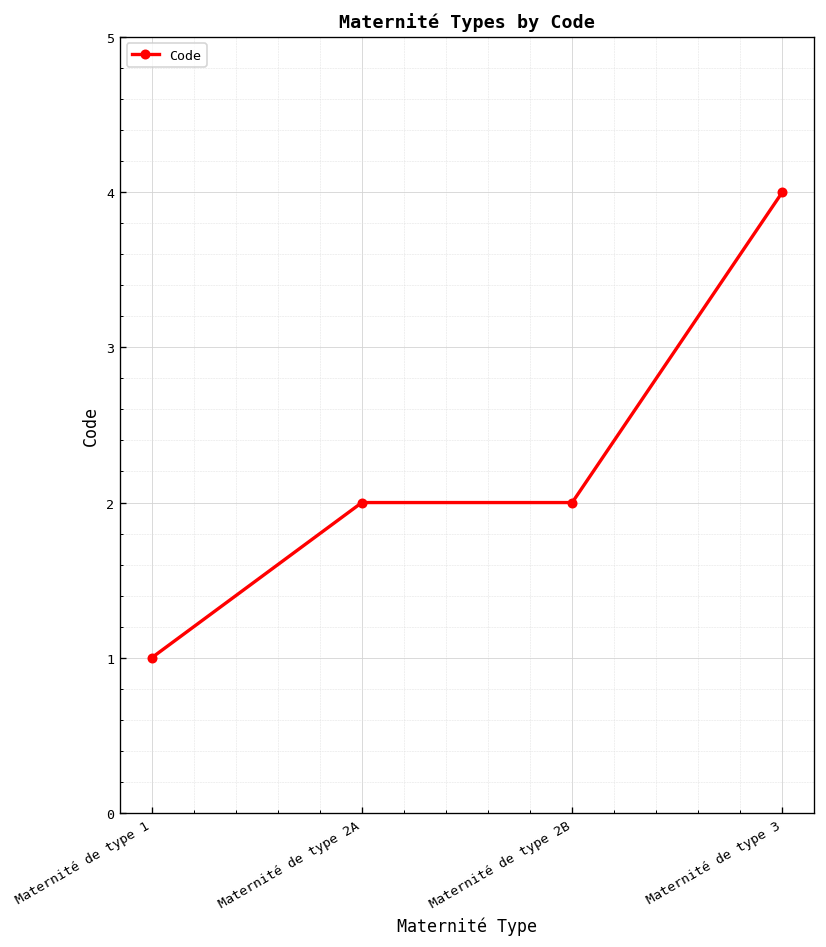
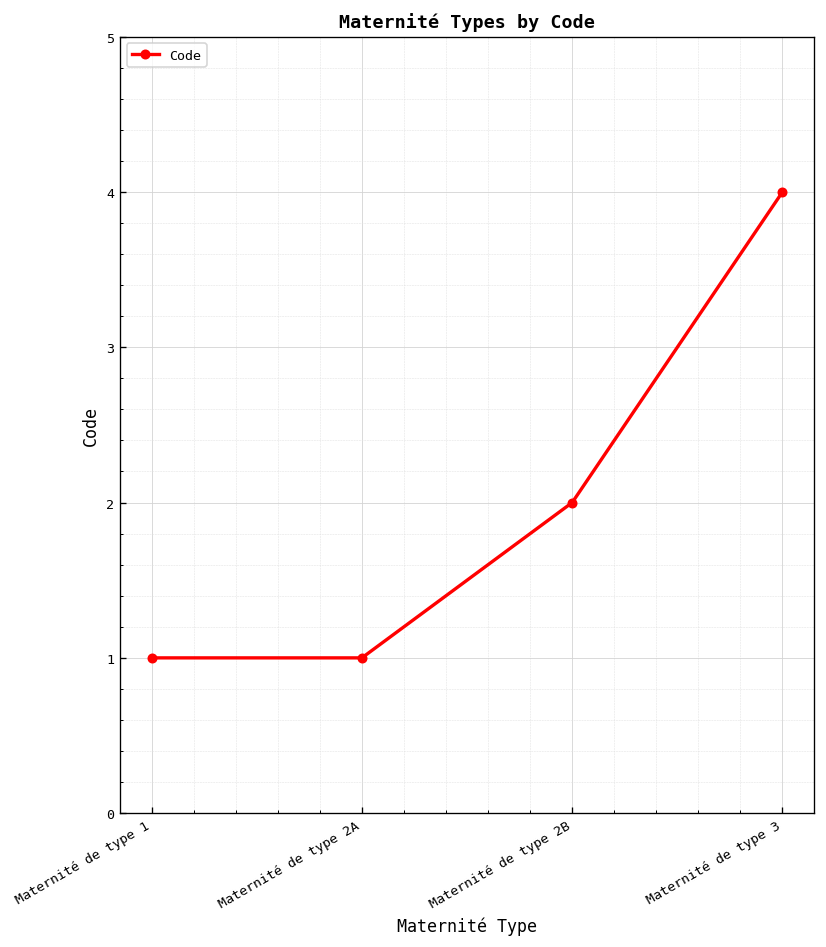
Maternité de type 2A: 2 -> 1
